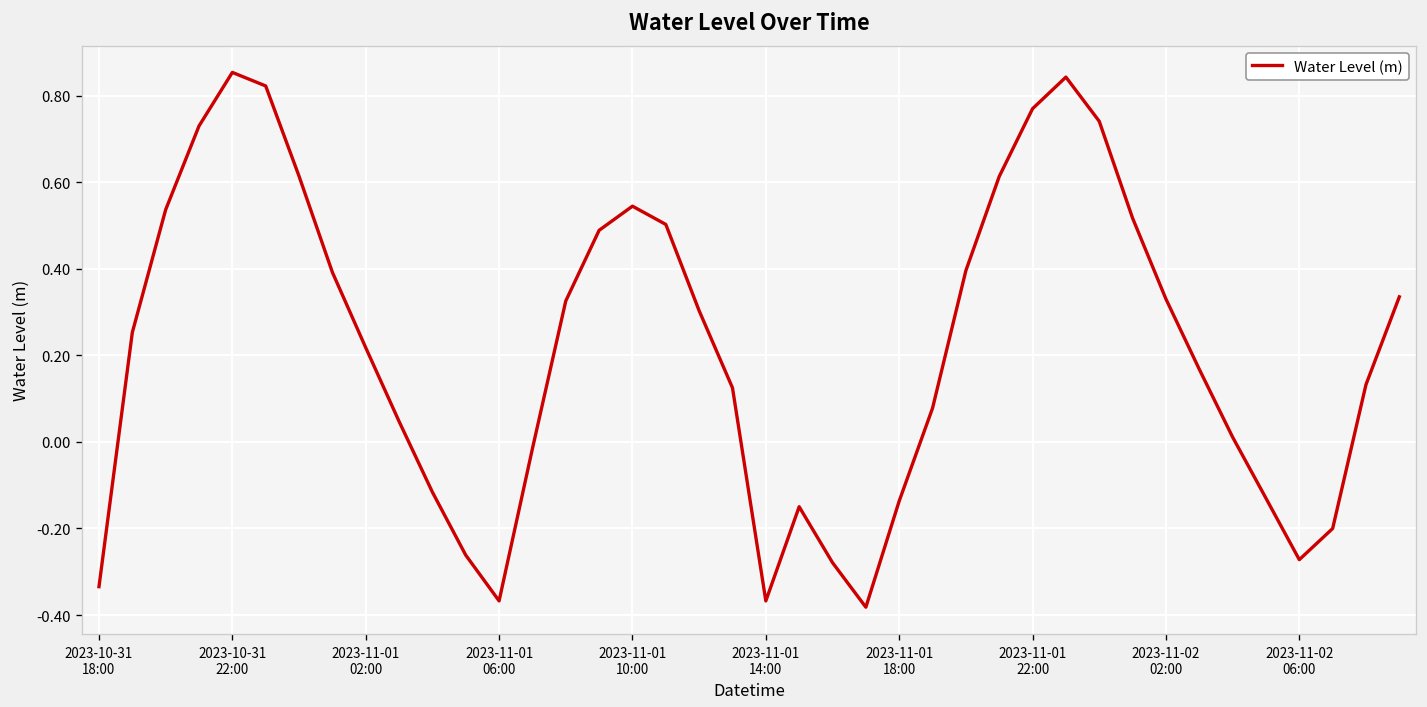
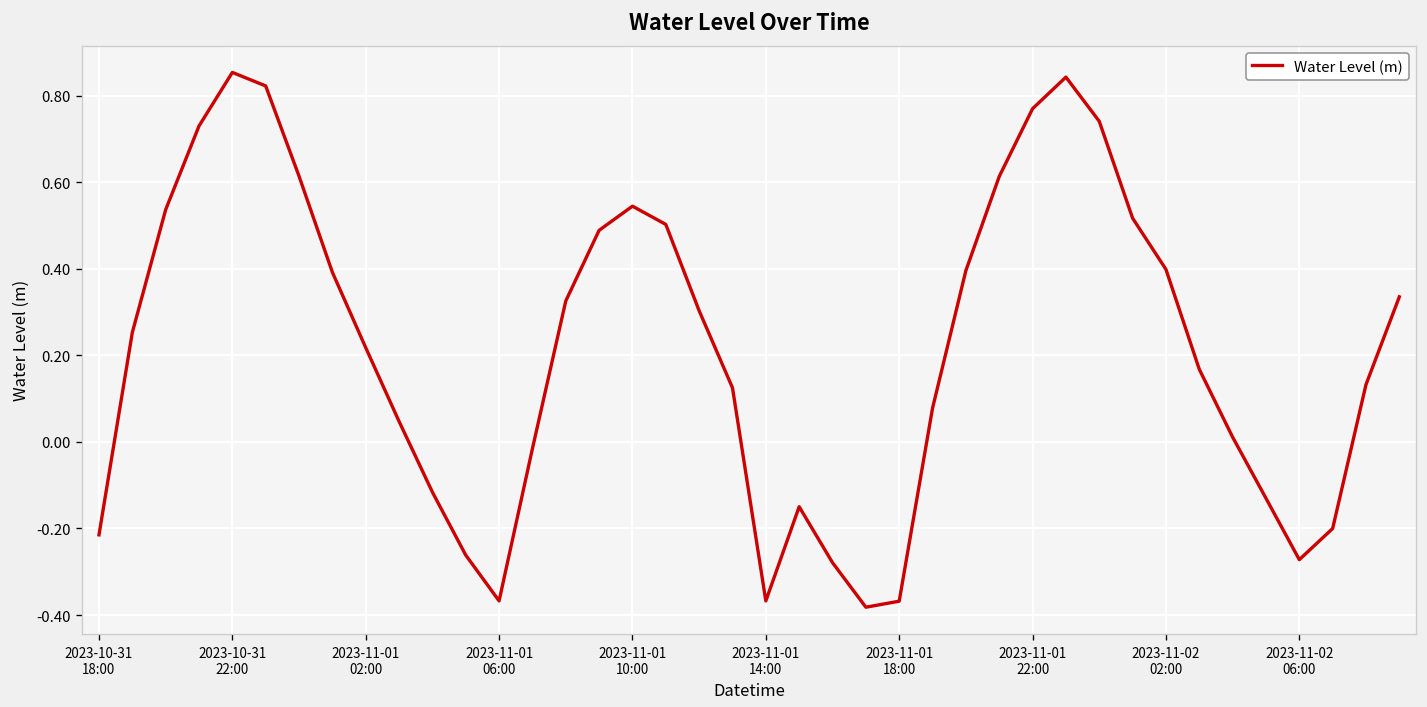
2023-10-31 18:00: -0.33 -> -0.21
2023-11-01 18:00: -0.14 -> -0.37
2023-11-02 02:00: 0.33 -> 0.40
